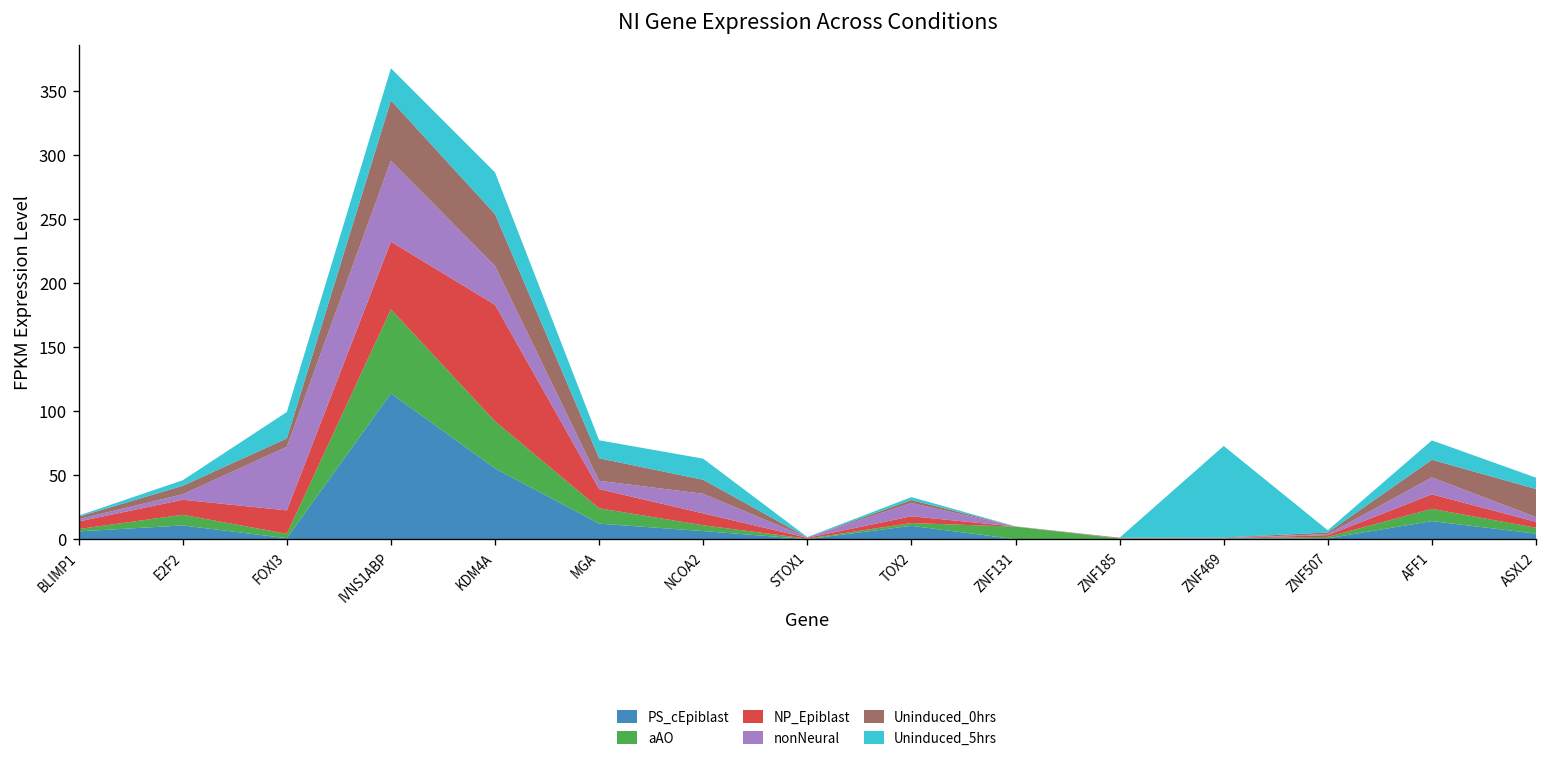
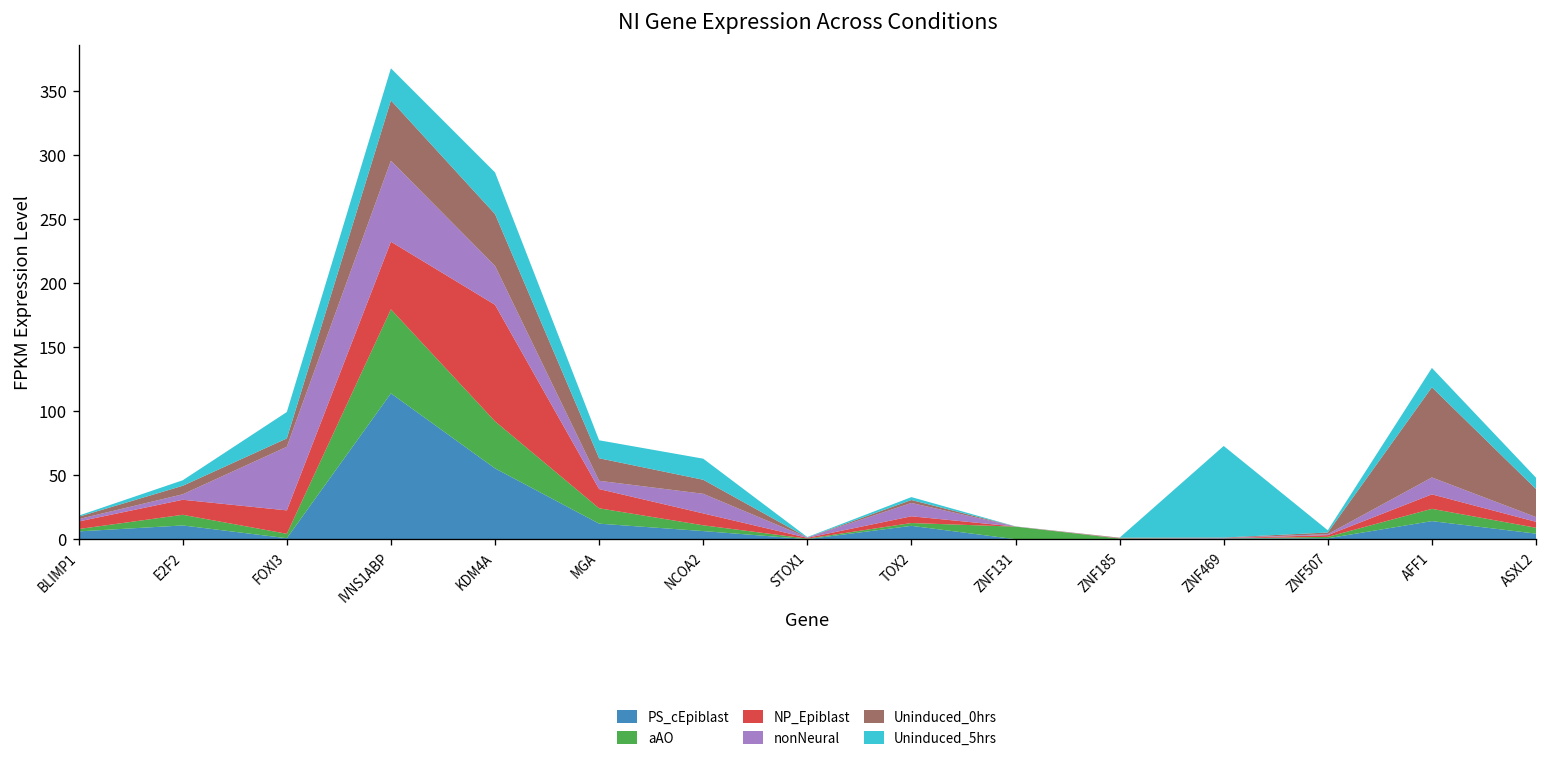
Uninduced_0hrs, AFF1: 14 -> 70
